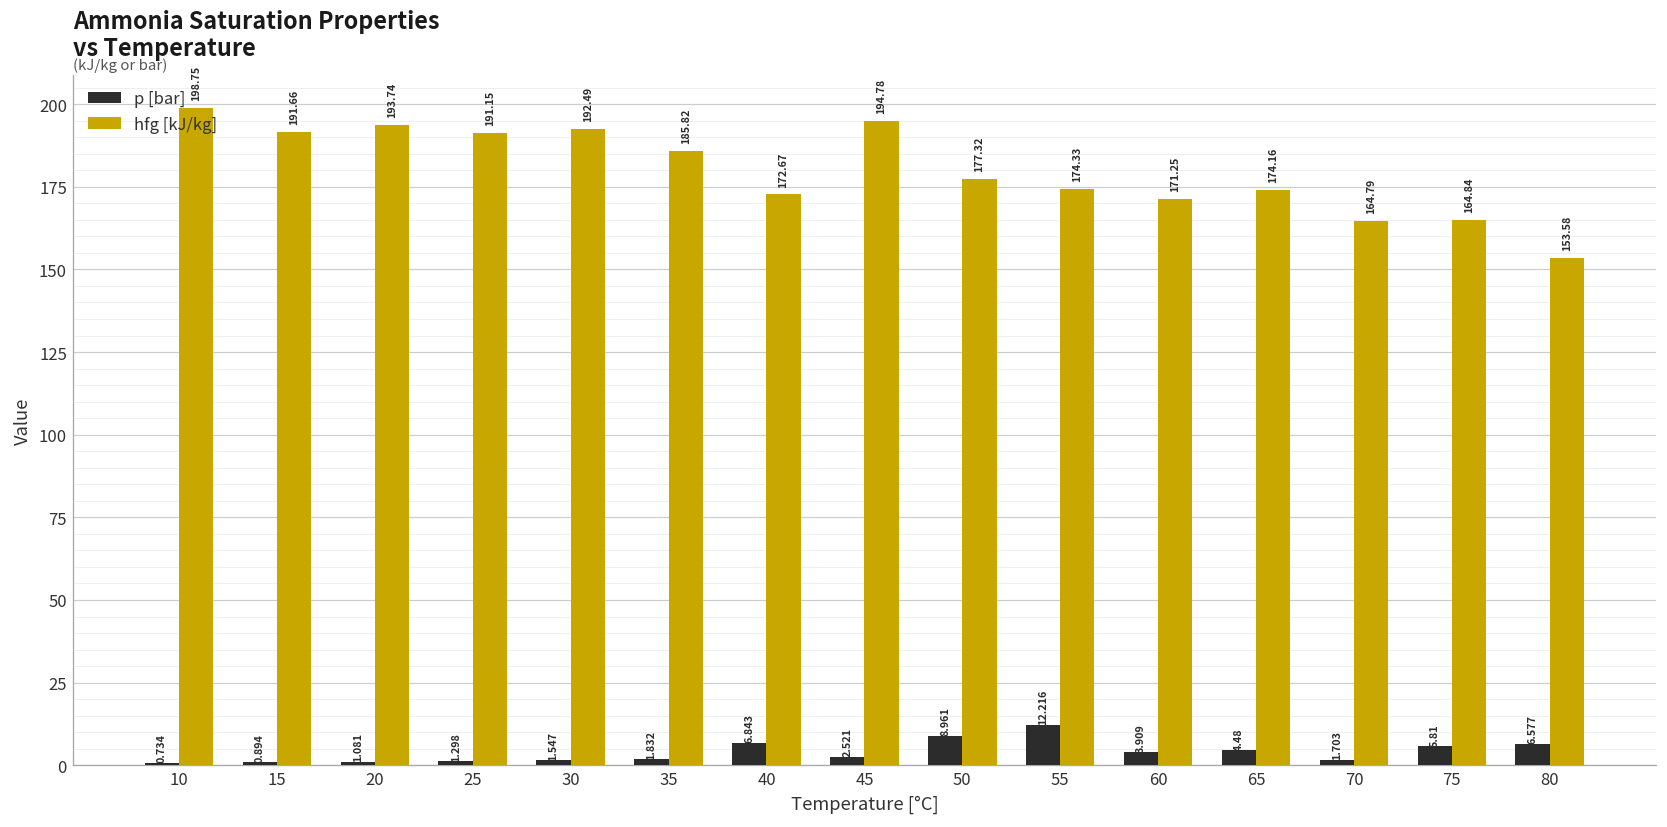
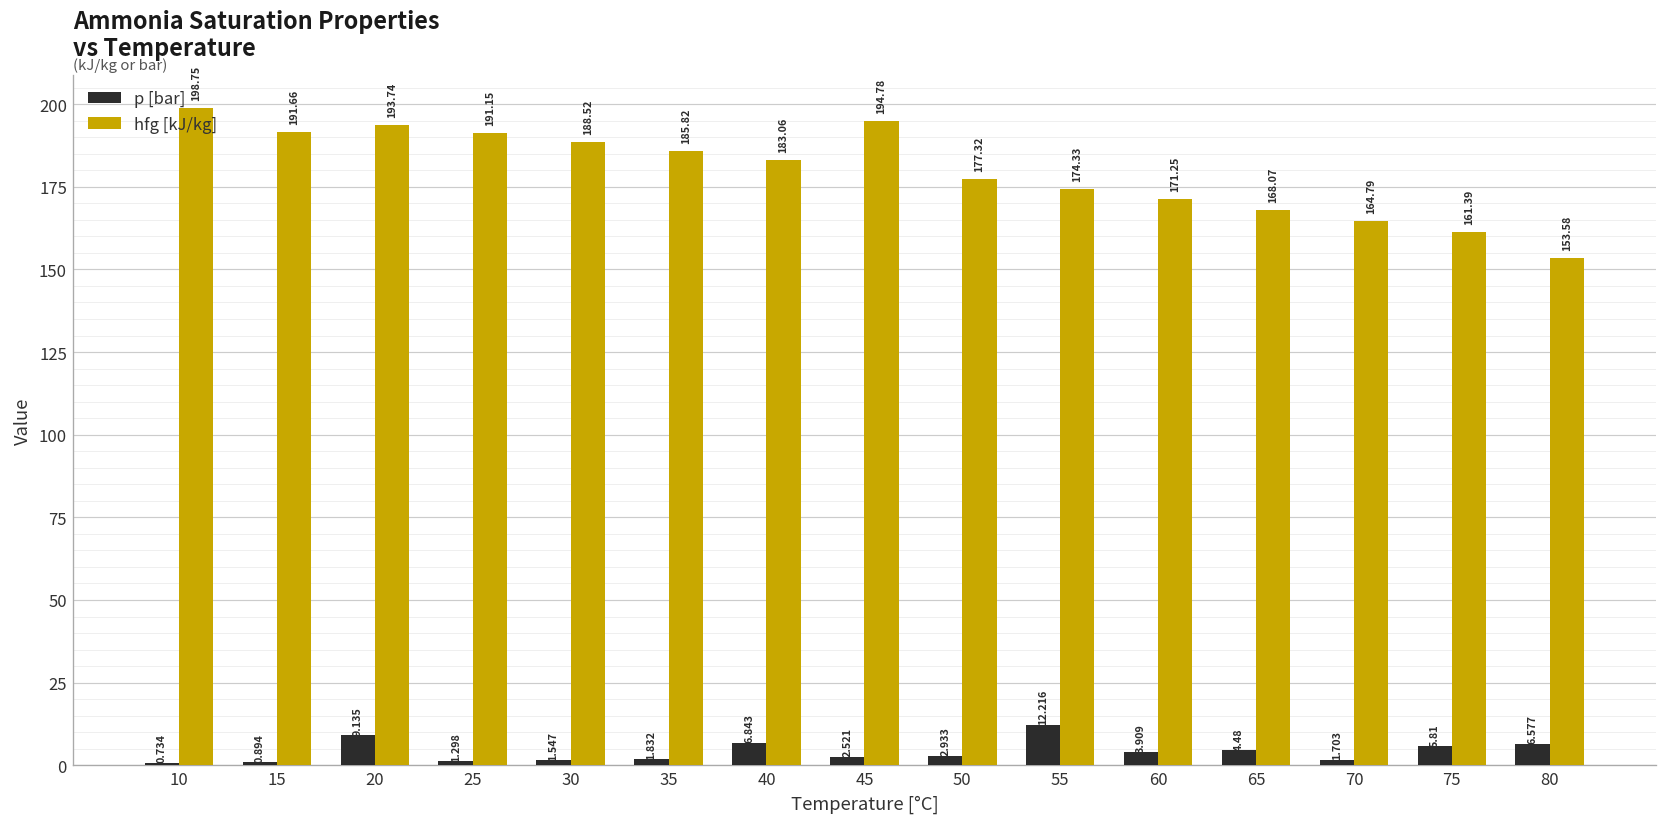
p [bar], 20: 1.081 -> 9.135
hfg [kJ/kg], 30: 192.49 -> 188.52
hfg [kJ/kg], 40: 172.67 -> 183.06
p [bar], 50: 8.961 -> 2.933
hfg [kJ/kg], 65: 174.16 -> 168.07
hfg [kJ/kg], 75: 164.84 -> 161.39
